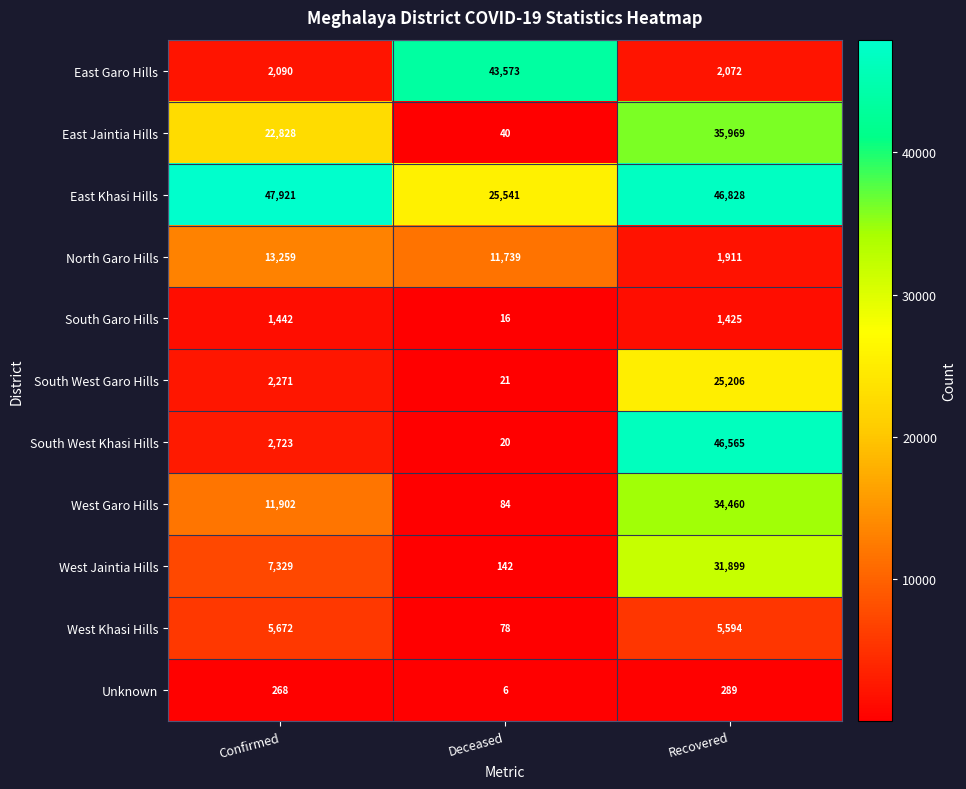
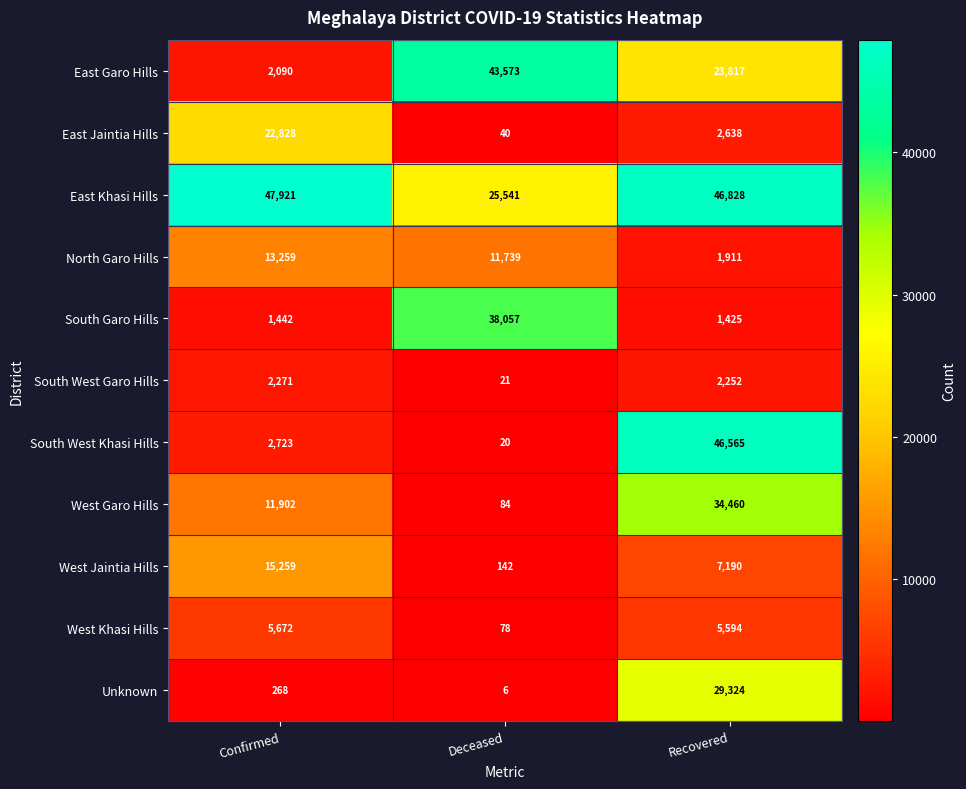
East Garo Hills, Recovered: 2,072 -> 23,817
East Jaintia Hills, Recovered: 35,969 -> 2,638
South Garo Hills, Deceased: 16 -> 38,057
South West Garo Hills, Recovered: 25,206 -> 2,252
West Jaintia Hills, Confirmed: 7,329 -> 15,259
West Jaintia Hills, Recovered: 31,899 -> 7,190
Unknown, Recovered: 289 -> 29,324
